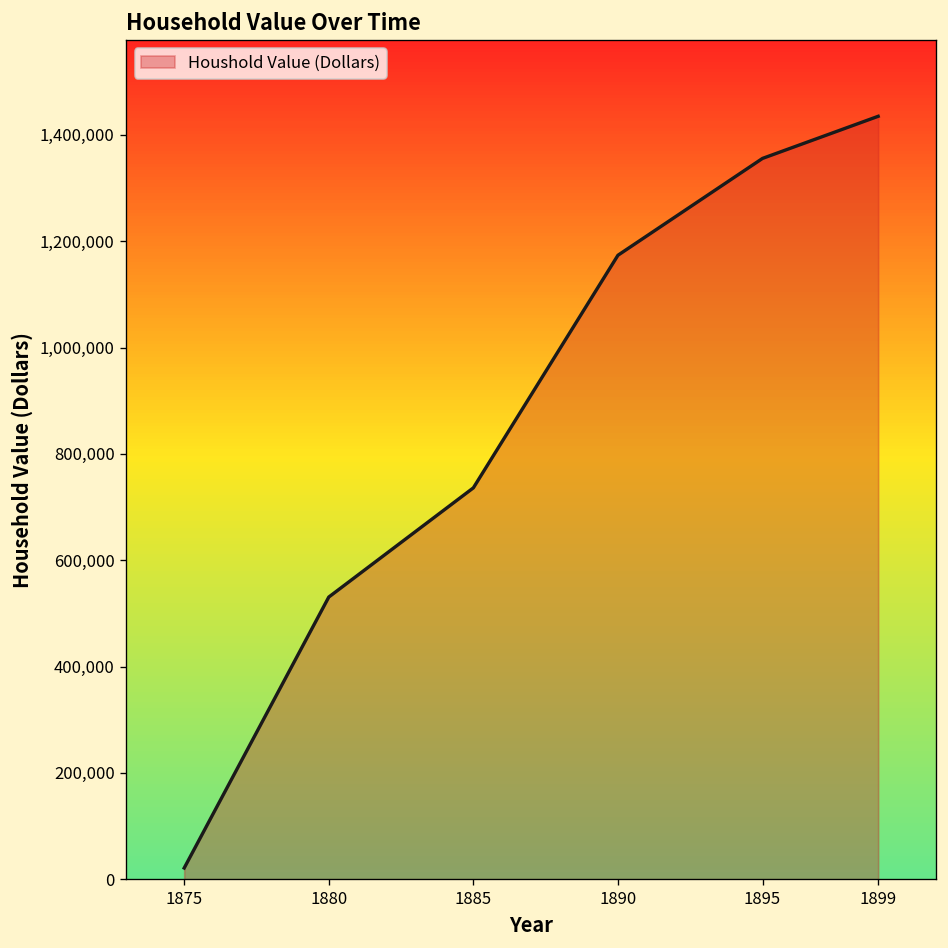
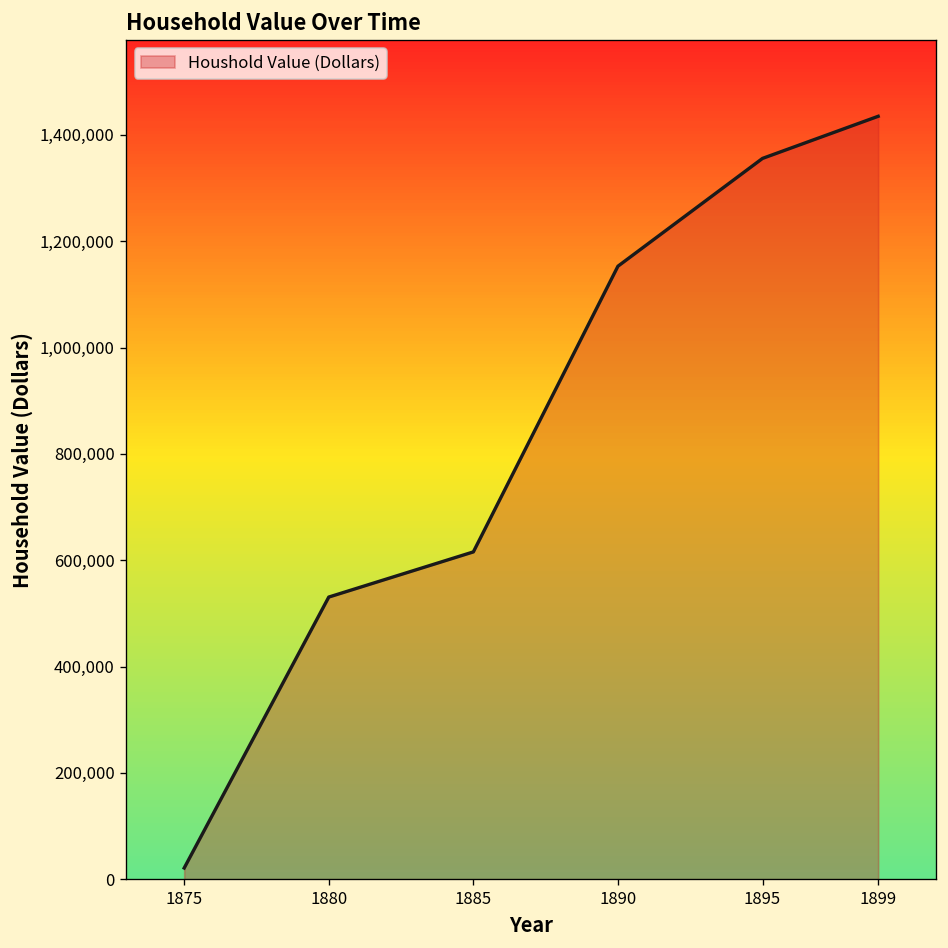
1885: 740,000 -> 620,000
1890: 1,170,000 -> 1,150,000
